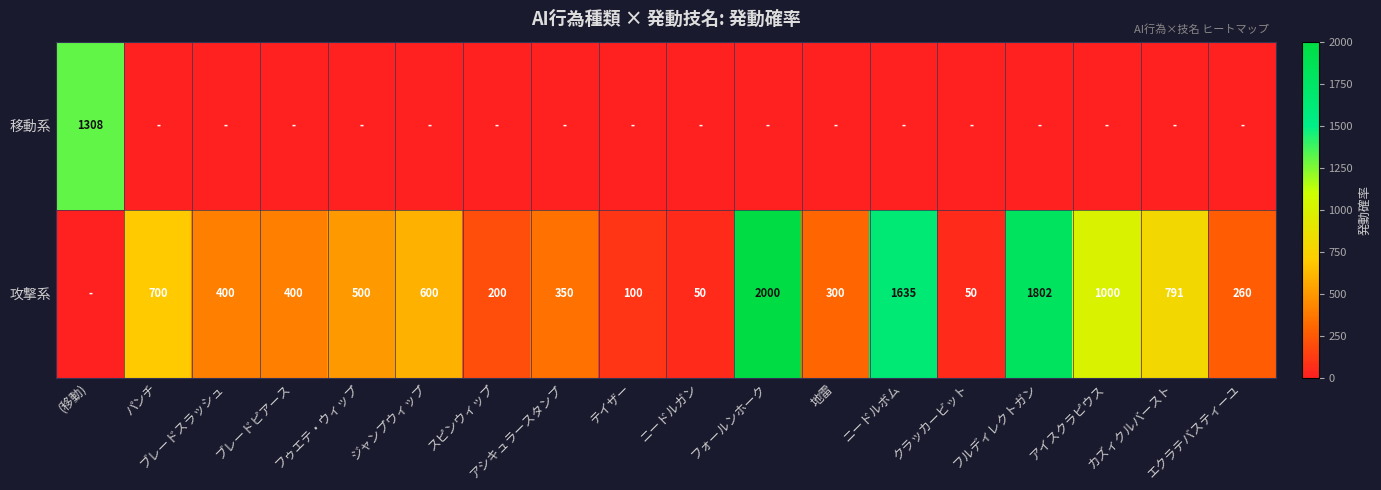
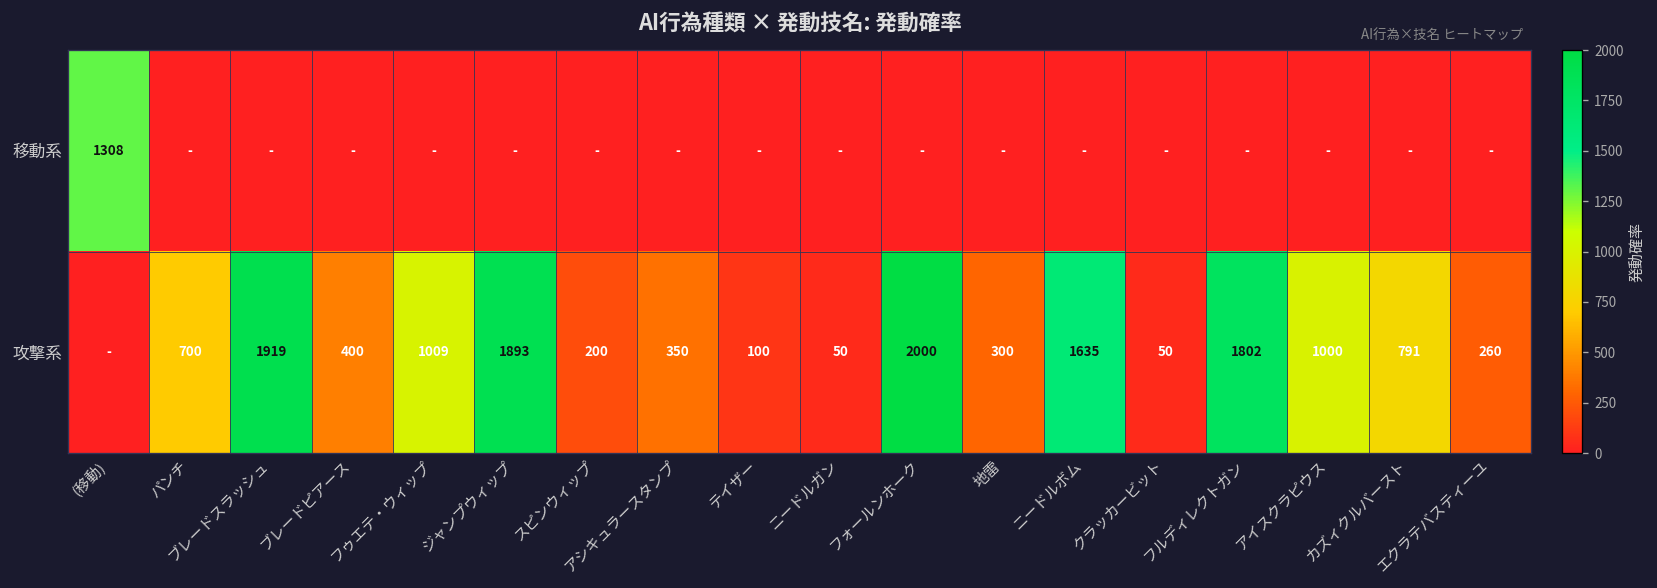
攻撃系, ブレードスラッシュ: 400 -> 1919
攻撃系, フゥエテ・ウィップ: 500 -> 1009
攻撃系, ジャンプウィップ: 600 -> 1893
